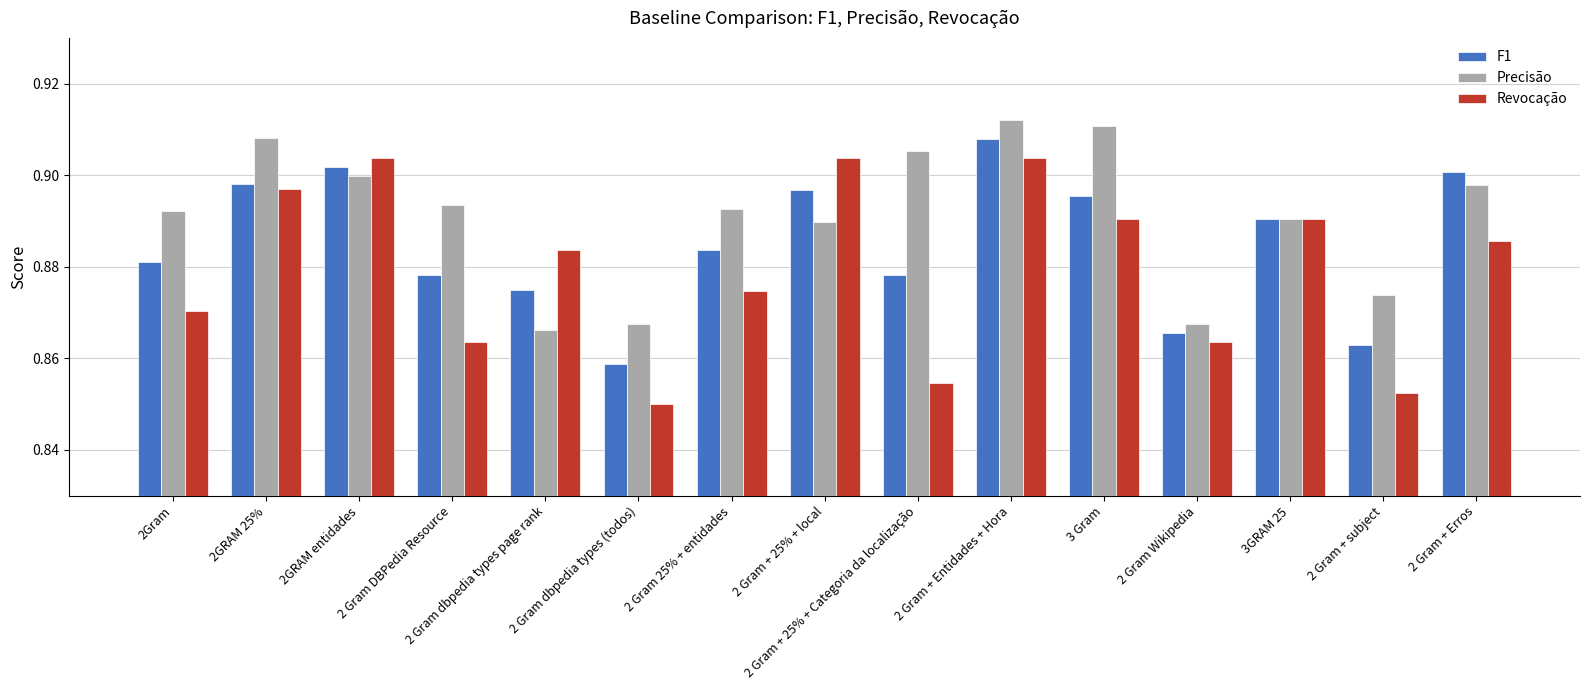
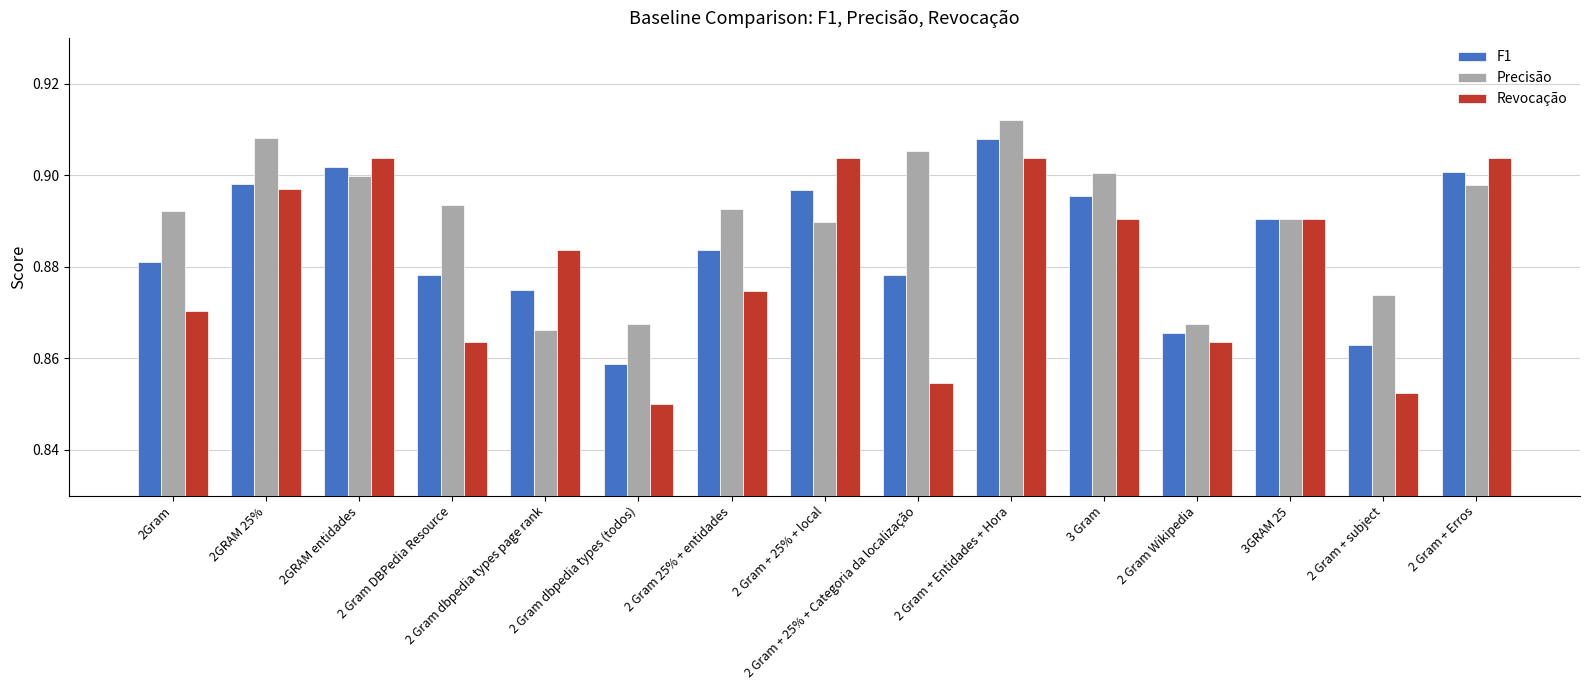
Precisão, 3 Gram: 0.911 -> 0.900
Revocação, 2 Gram + Erros: 0.886 -> 0.904
